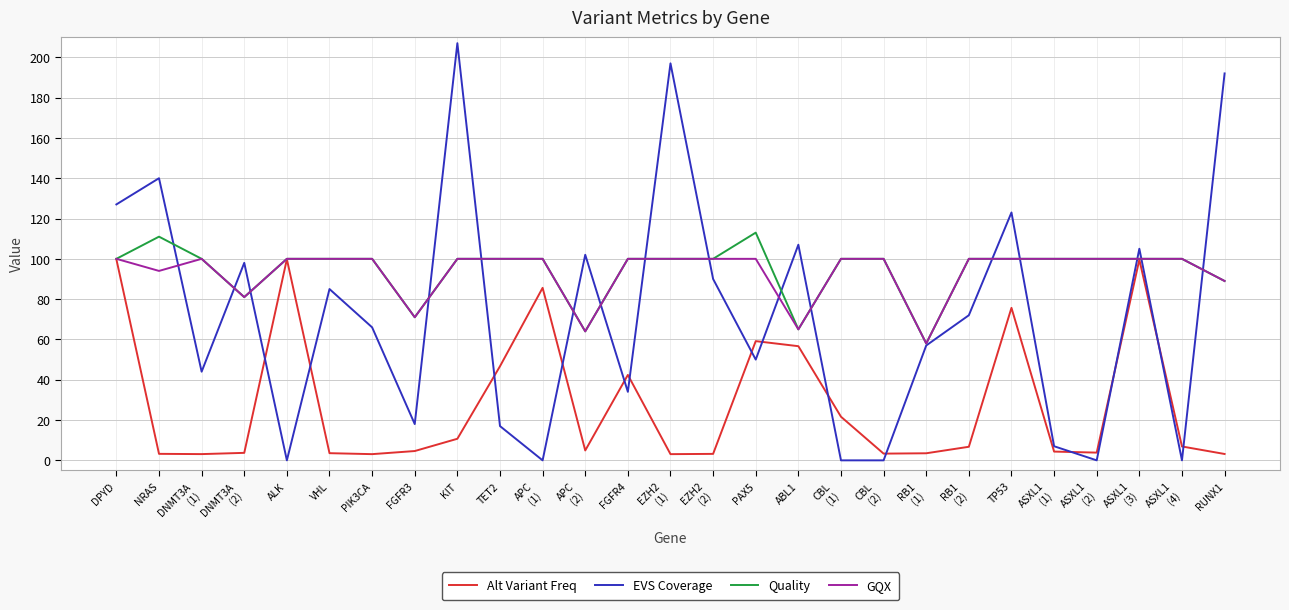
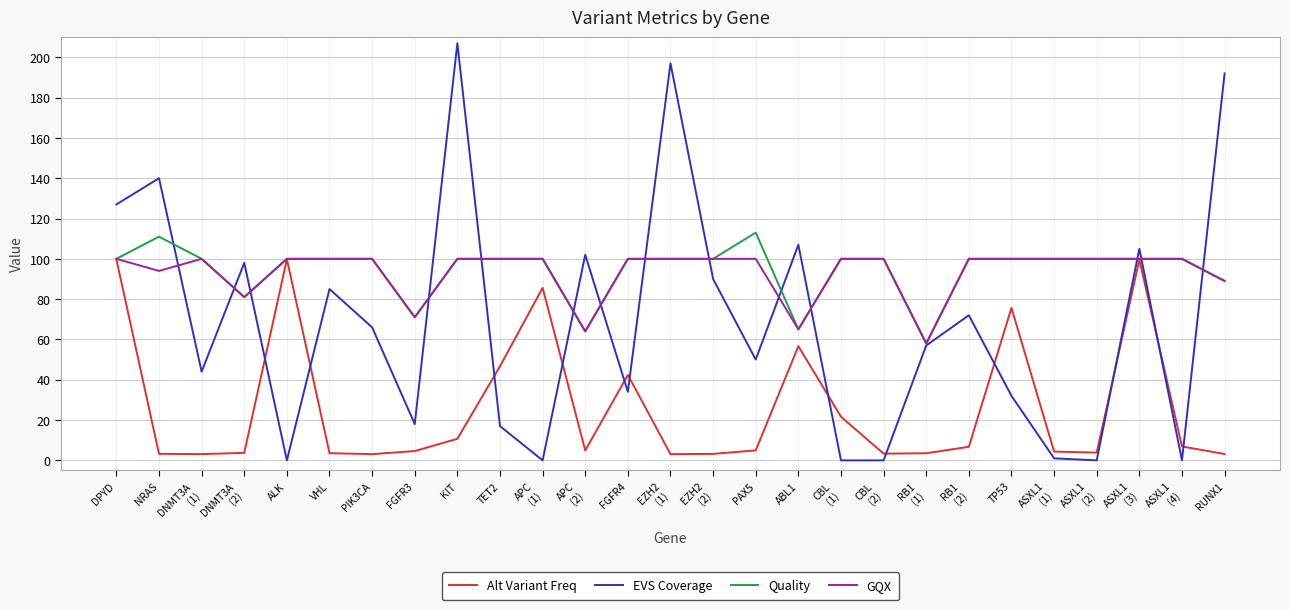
Alt Variant Freq, PAX5: 59 -> 5
EVS Coverage, TP53: 123 -> 32
EVS Coverage, ASXL1 (1): 7 -> 1
